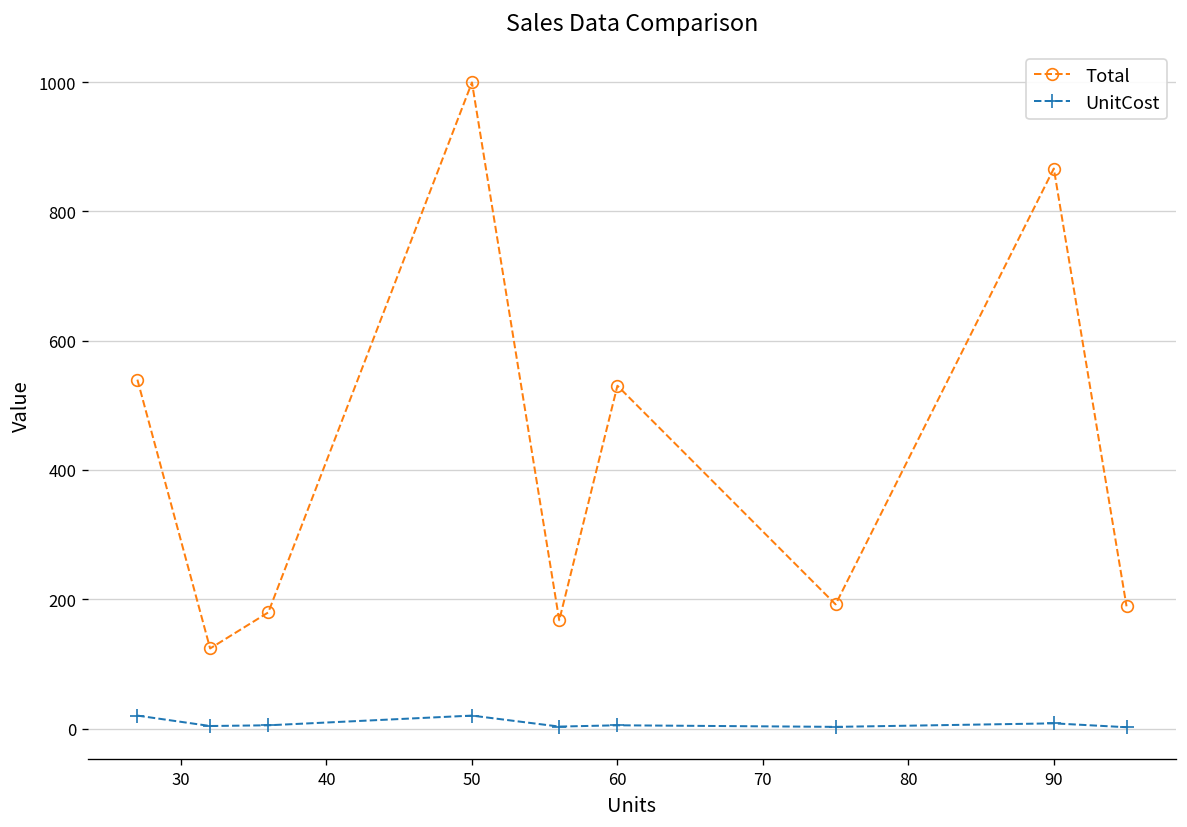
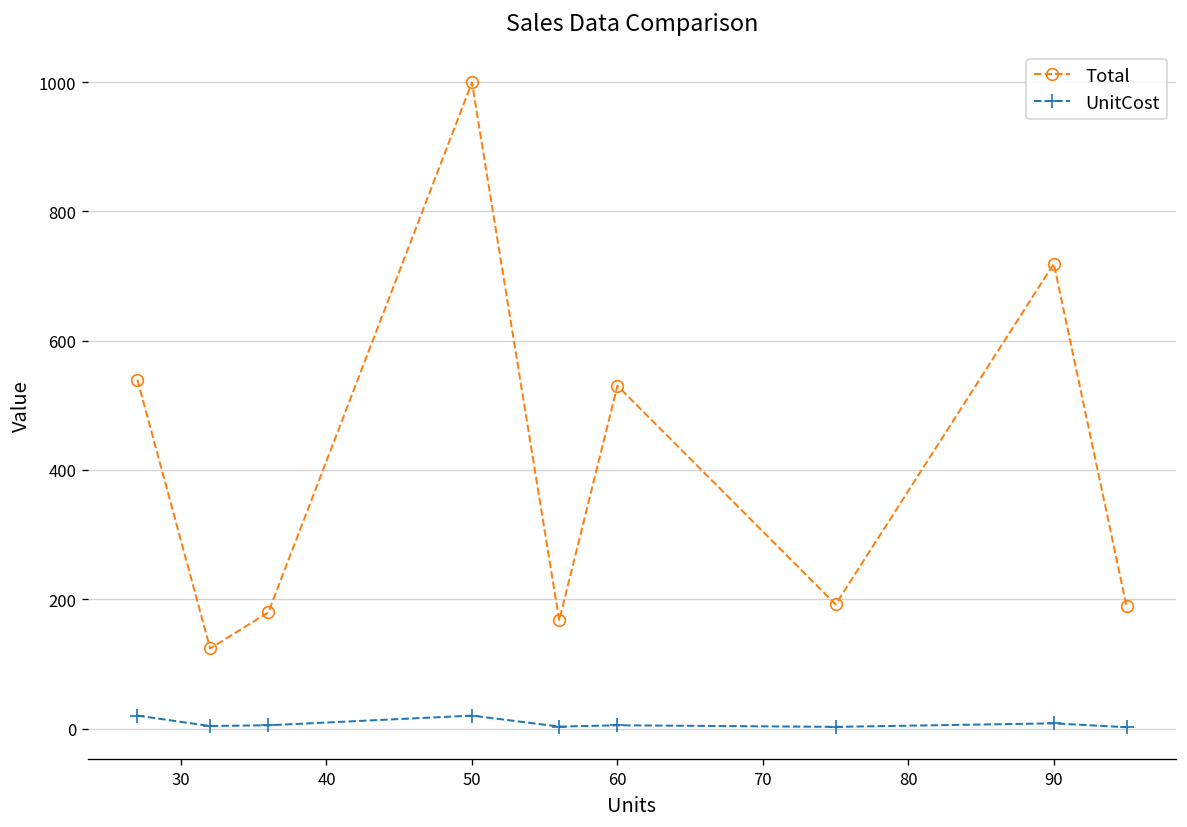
Total, 90: 870 -> 720
